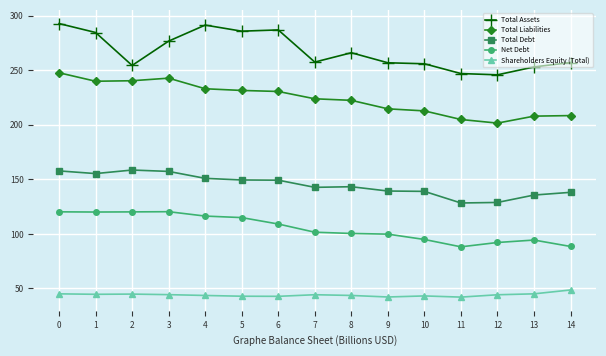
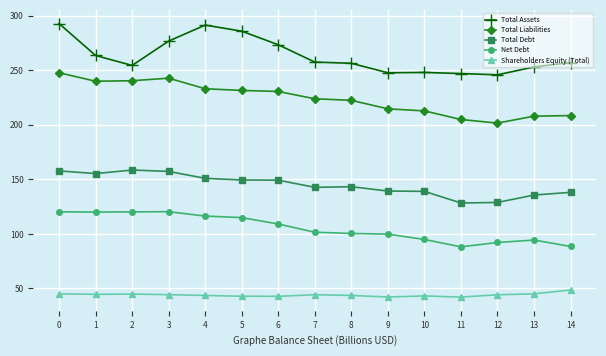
Total Assets, 1: 285 -> 263
Total Assets, 6: 287 -> 273
Total Assets, 8: 266 -> 256
Total Assets, 9: 257 -> 248
Total Assets, 10: 256 -> 248
